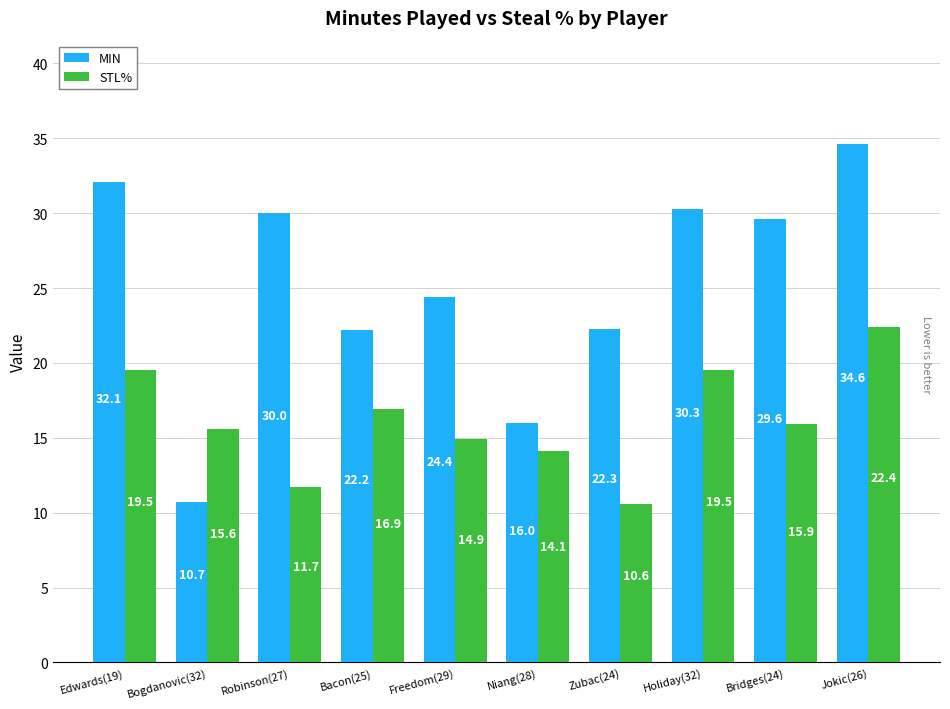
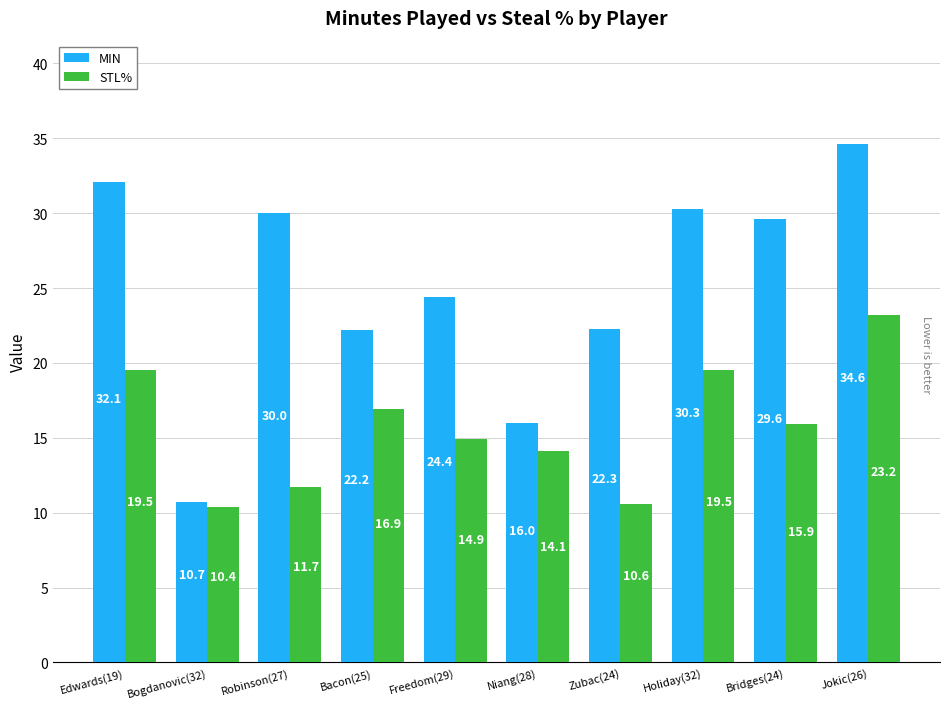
STL%, Bogdanovic(32): 15.6 -> 10.4
STL%, Jokic(26): 22.4 -> 23.2
